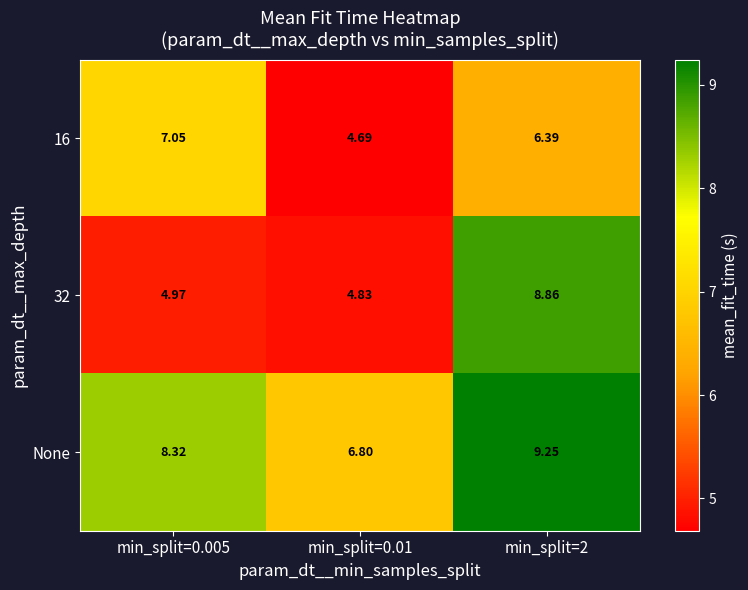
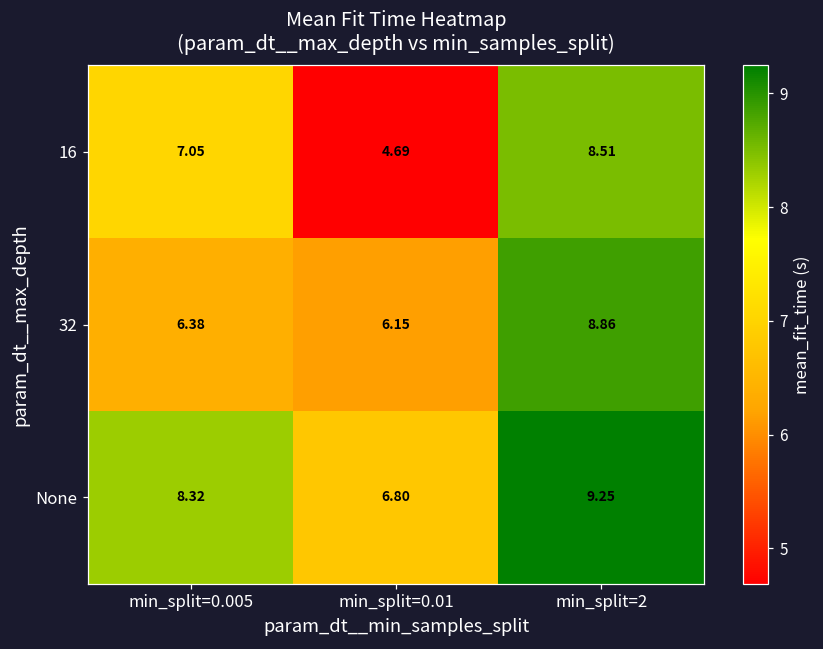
16, min_split=2: 6.39 -> 8.51
32, min_split=0.005: 4.97 -> 6.38
32, min_split=0.01: 4.83 -> 6.15
